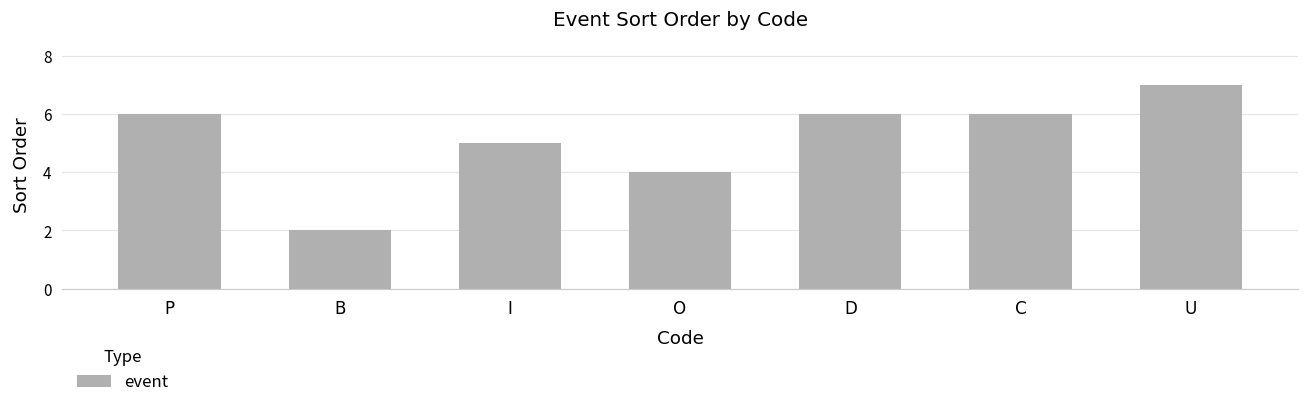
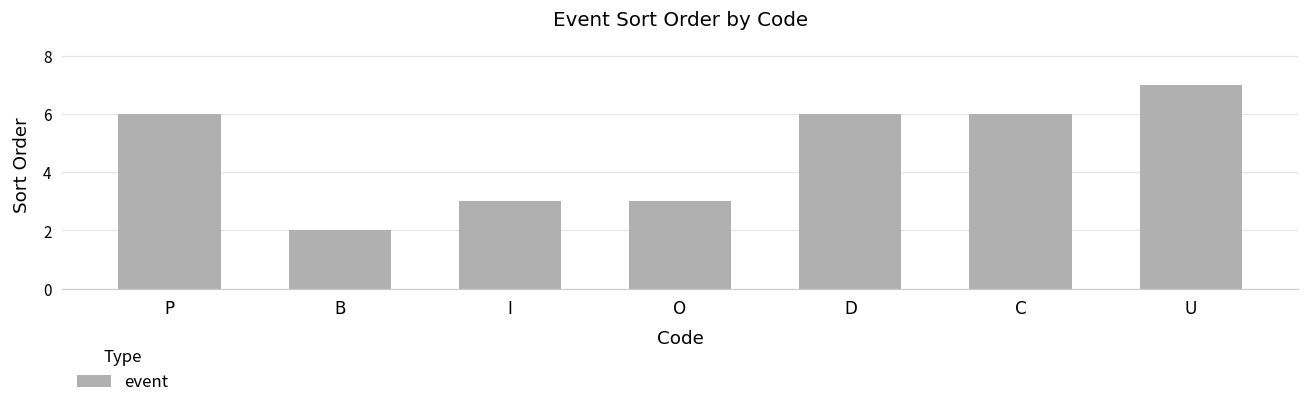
I: 5 -> 3
O: 4 -> 3
